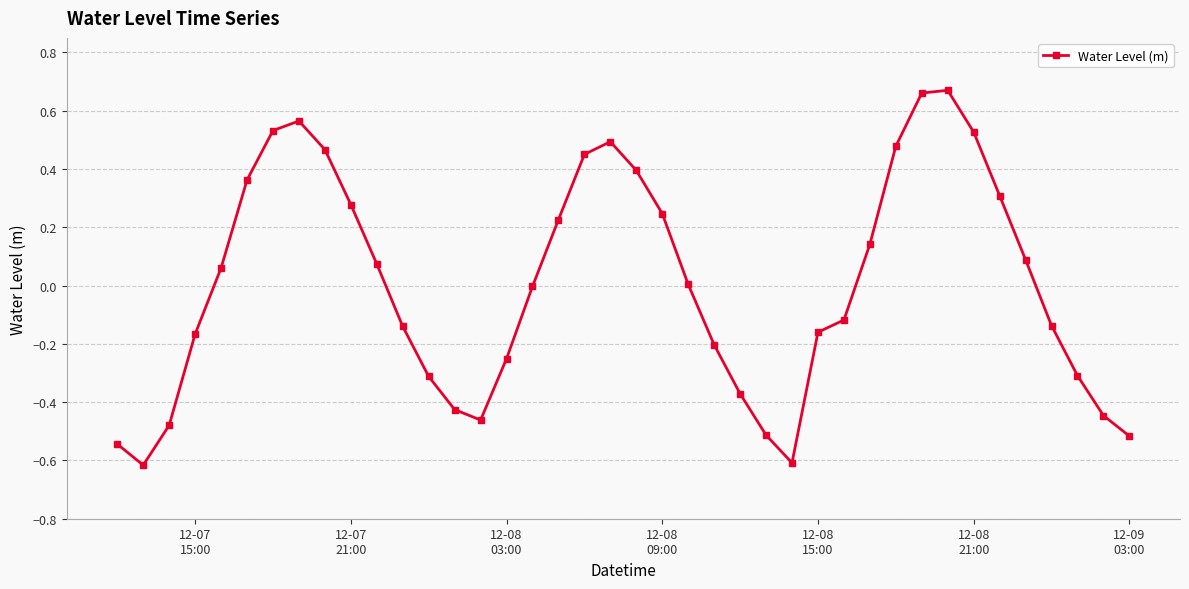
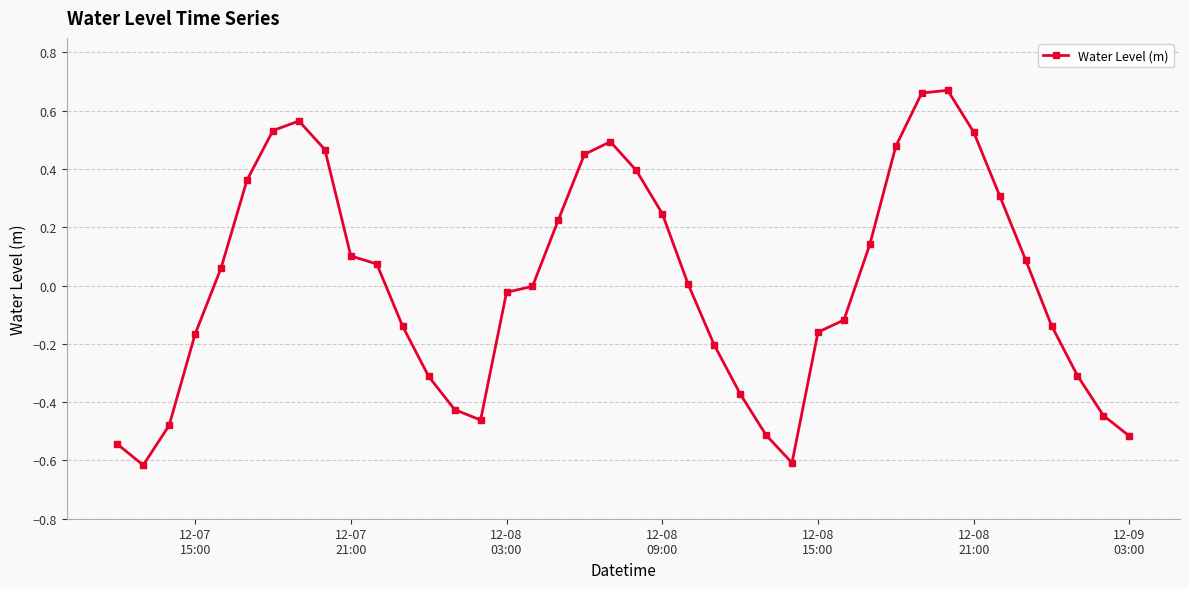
12-07 21:00: 0.28 -> 0.10
12-08 03:00: -0.25 -> -0.02
